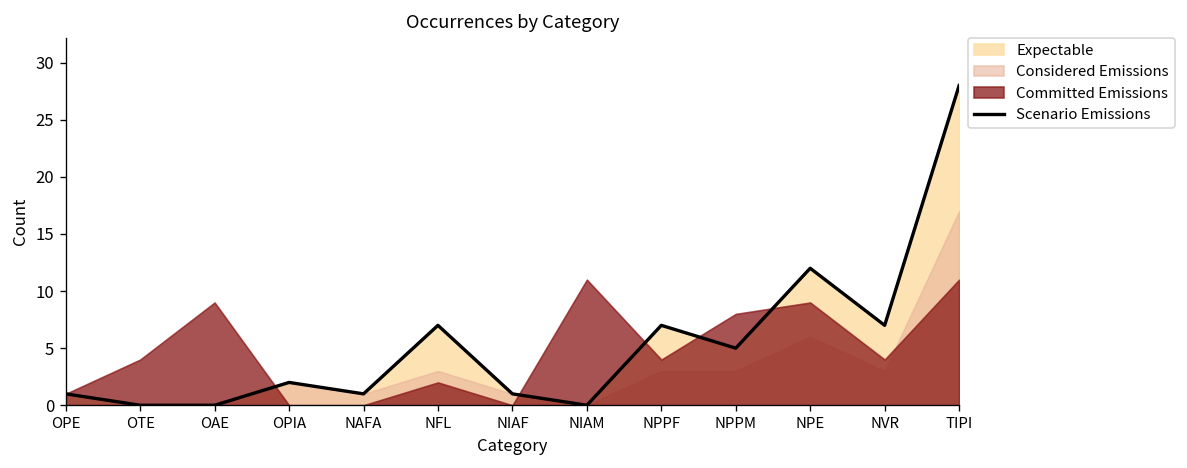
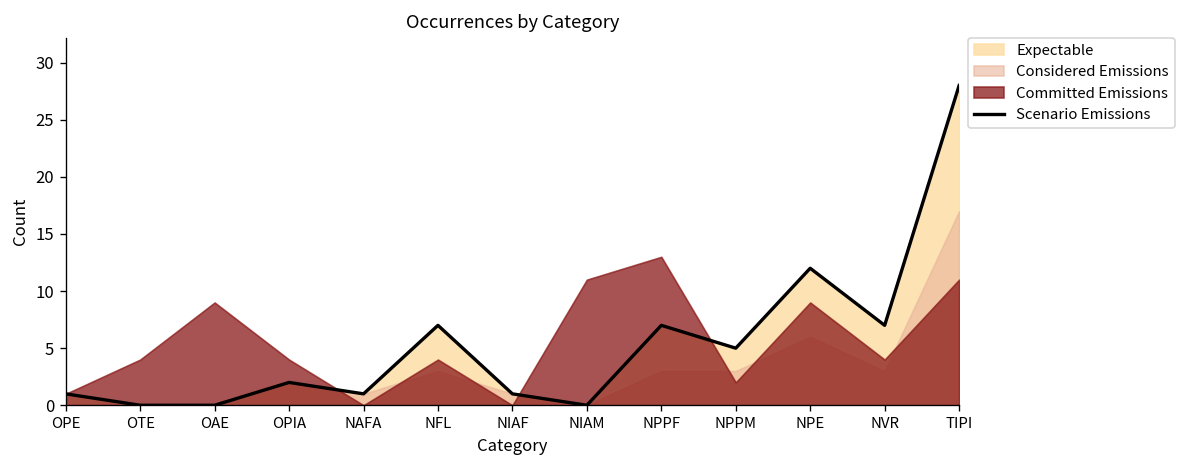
Committed Emissions, OPIA: 0 -> 4
Committed Emissions, NFL: 2 -> 4
Committed Emissions, NPPF: 4 -> 13
Committed Emissions, NPPM: 8 -> 2
